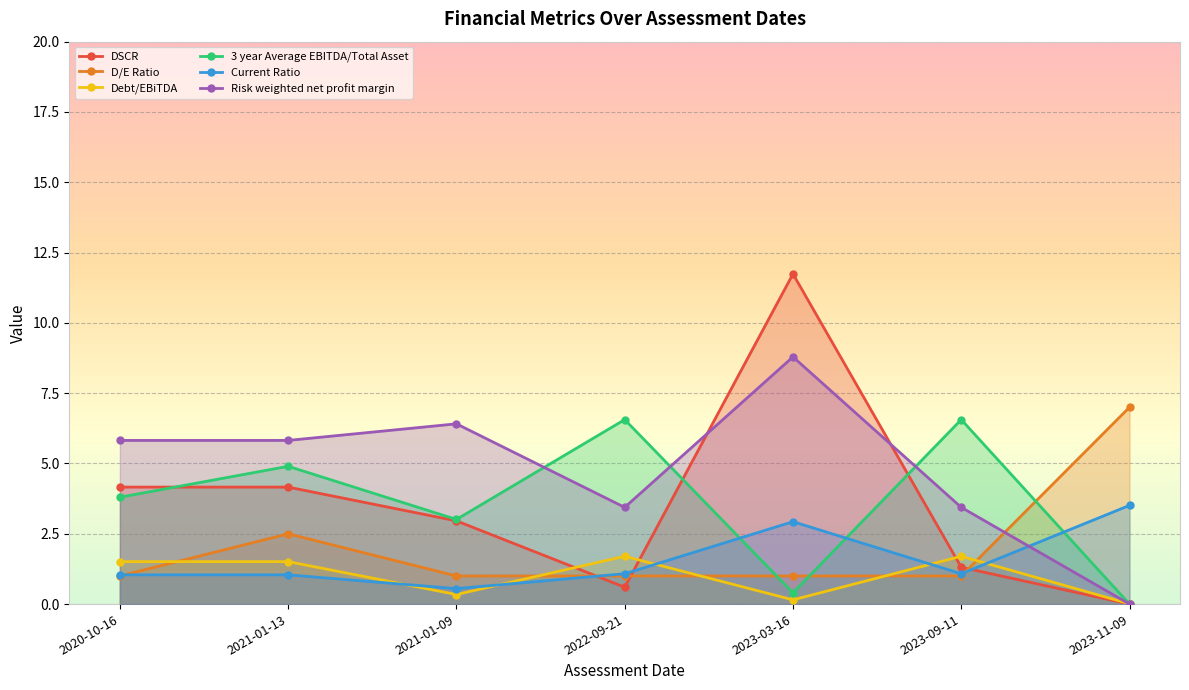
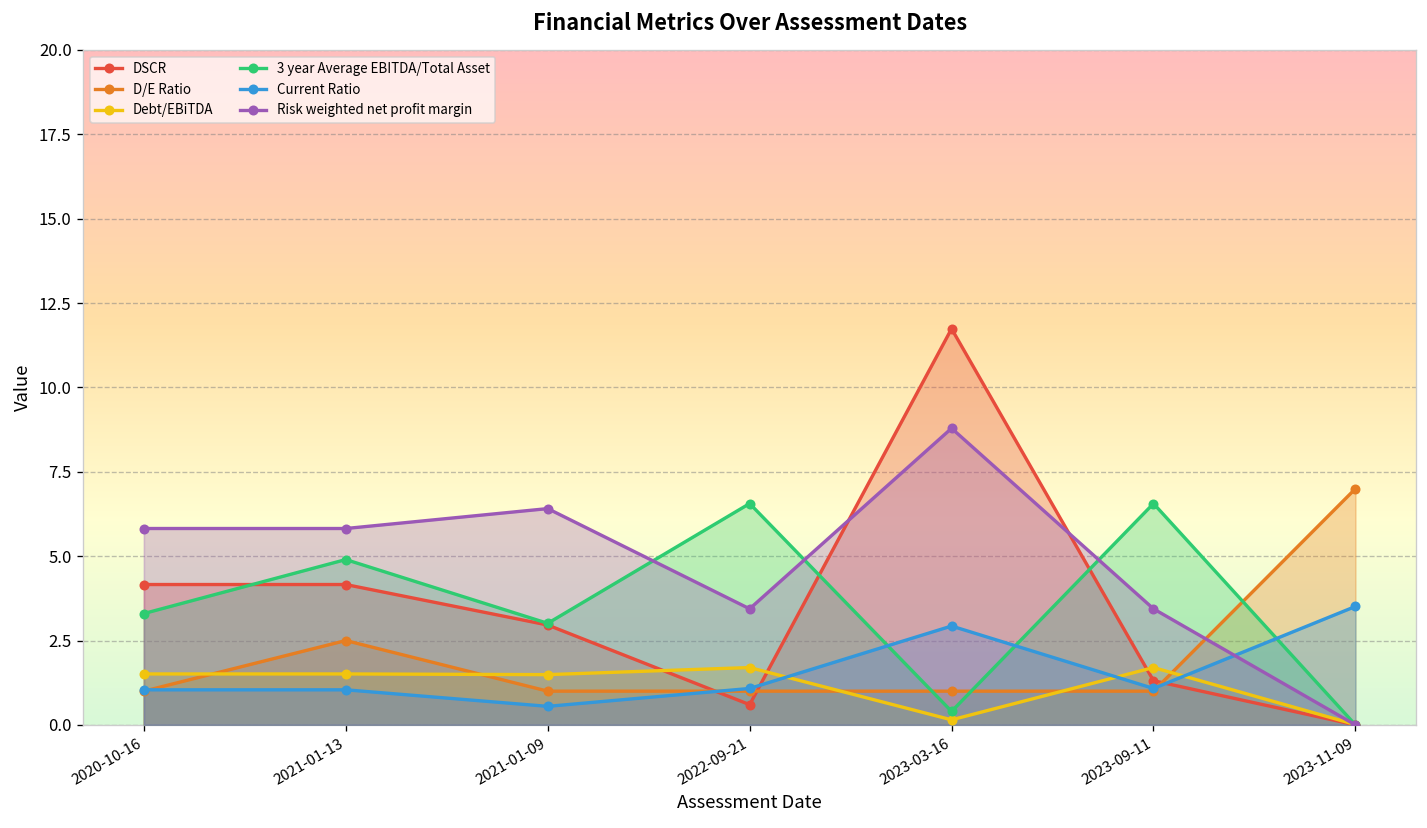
3 year Average EBITDA/Total Asset, 2020-10-16: 3.8 -> 3.3
Debt/EBiTDA, 2021-01-09: 0.3 -> 1.5
